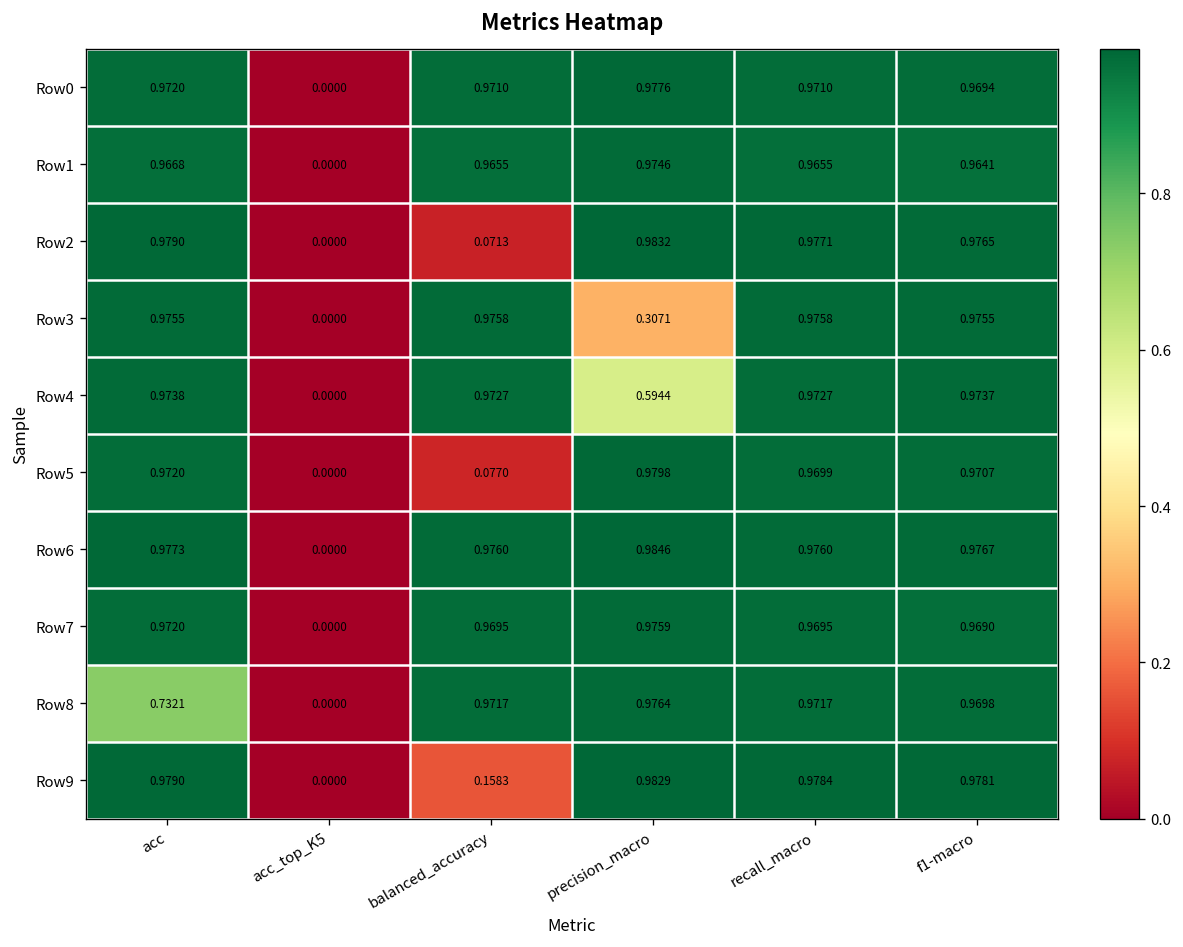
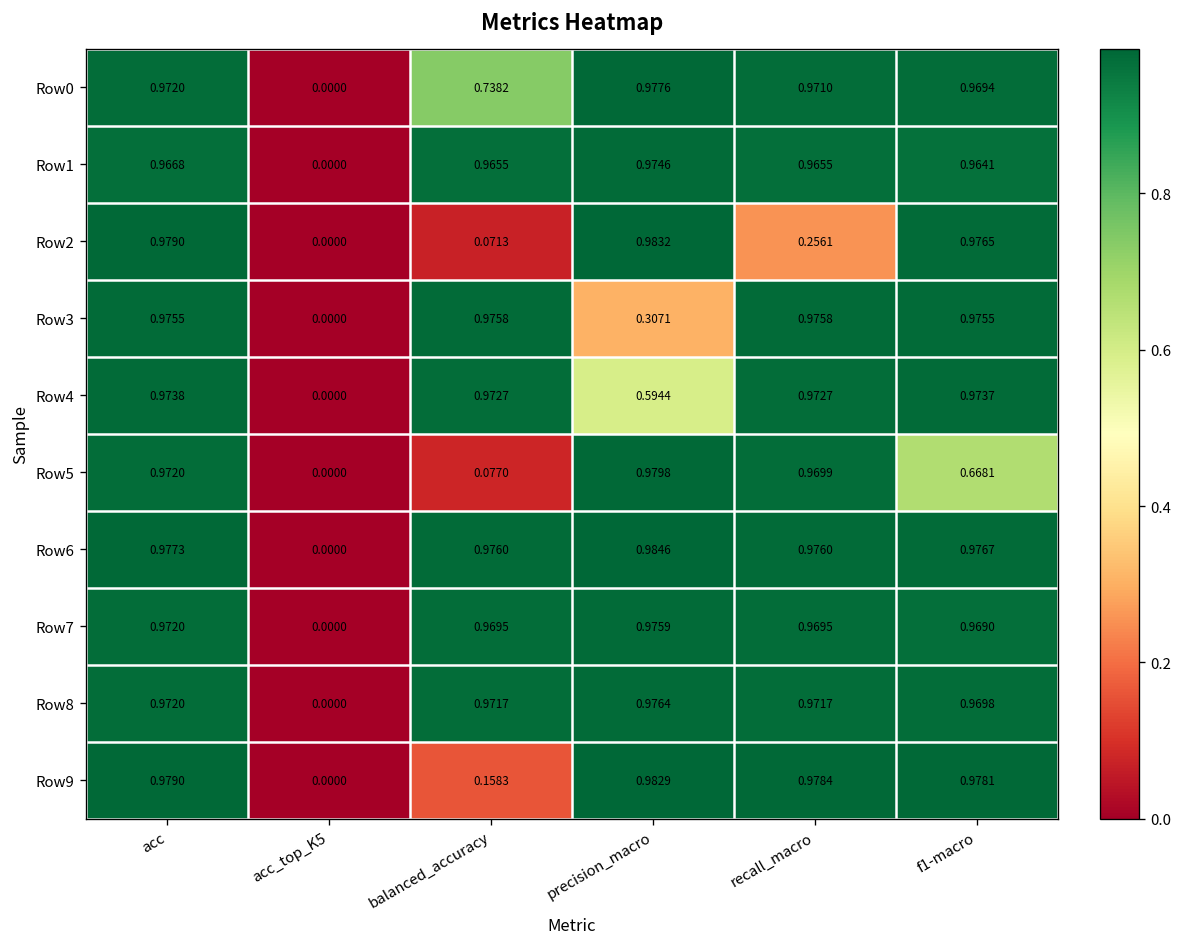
Row0, balanced_accuracy: 0.9710 -> 0.7382
Row2, recall_macro: 0.9771 -> 0.2561
Row5, f1-macro: 0.9707 -> 0.6681
Row8, acc: 0.7321 -> 0.9720
